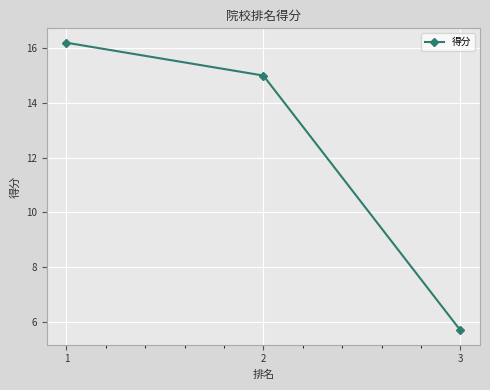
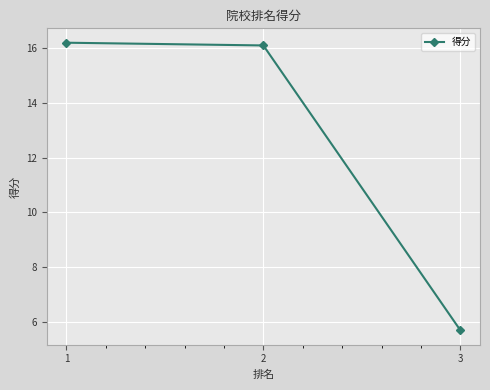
2: 15.0 -> 16.1
